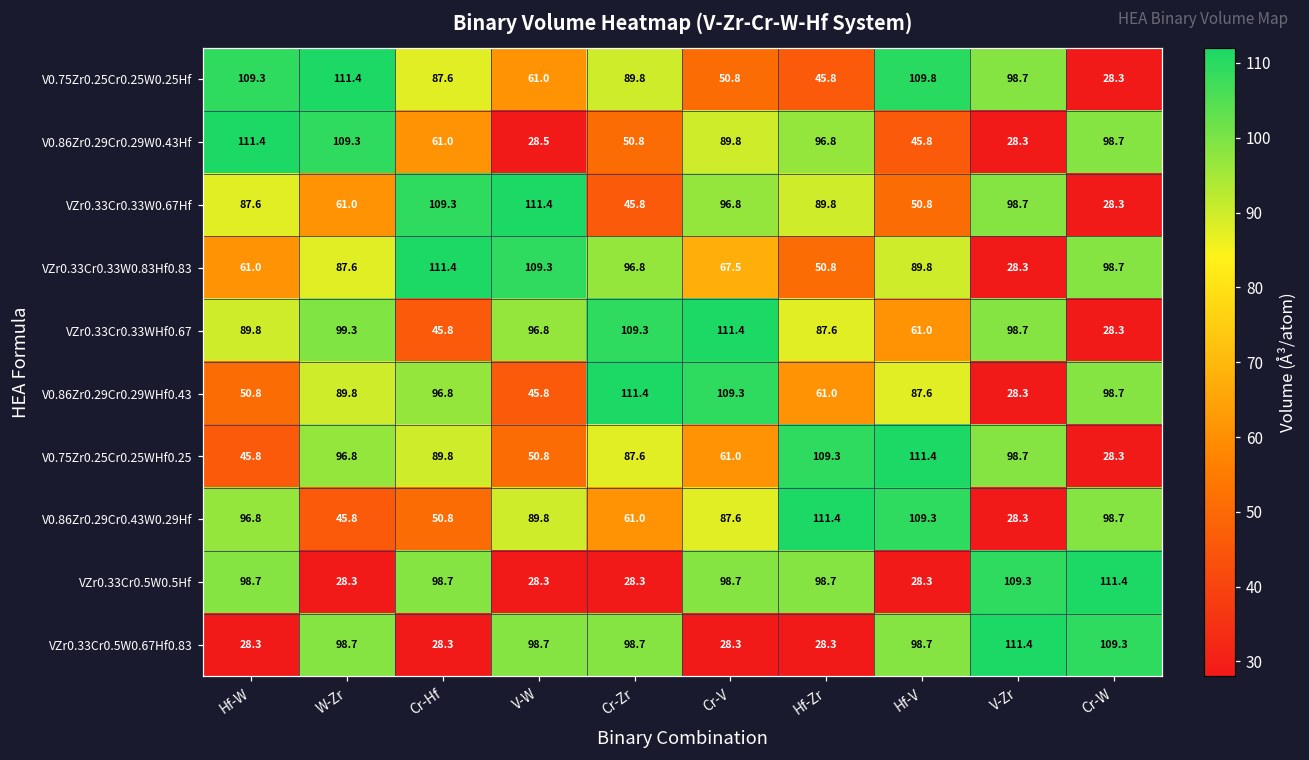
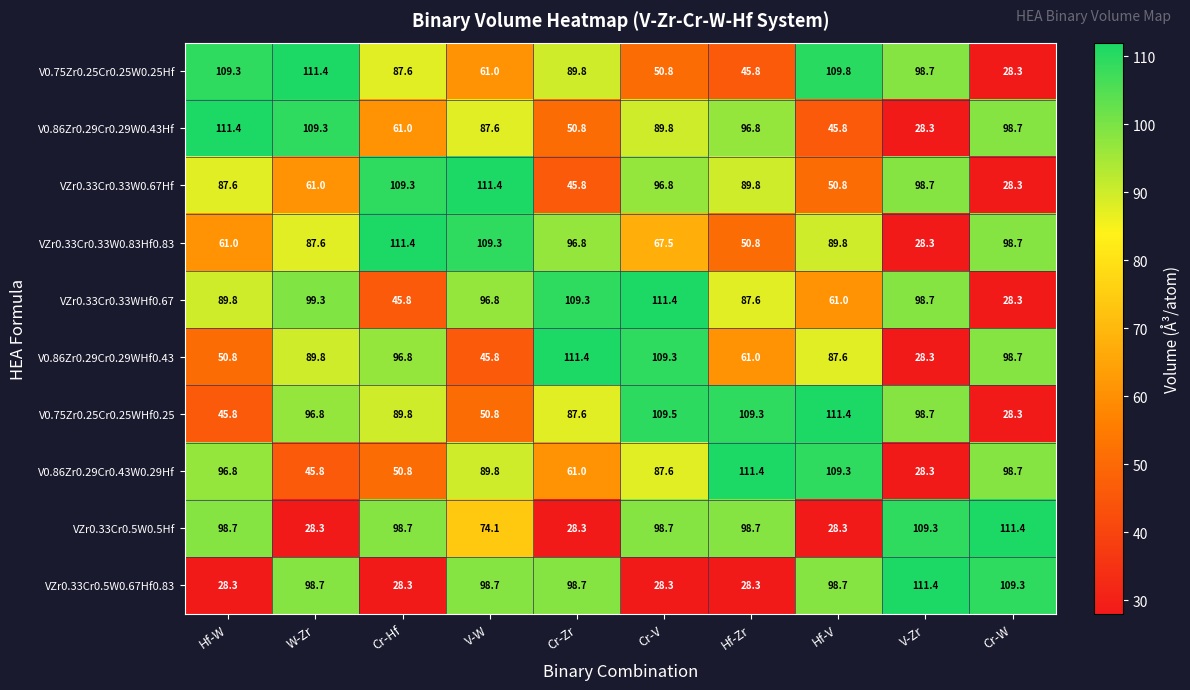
V0.86Zr0.29Cr0.29W0.43Hf, V-W: 28.5 -> 87.6
V0.75Zr0.25Cr0.25WHf0.25, Cr-V: 61.0 -> 109.5
VZr0.33Cr0.5W0.5Hf, V-W: 28.3 -> 74.1
